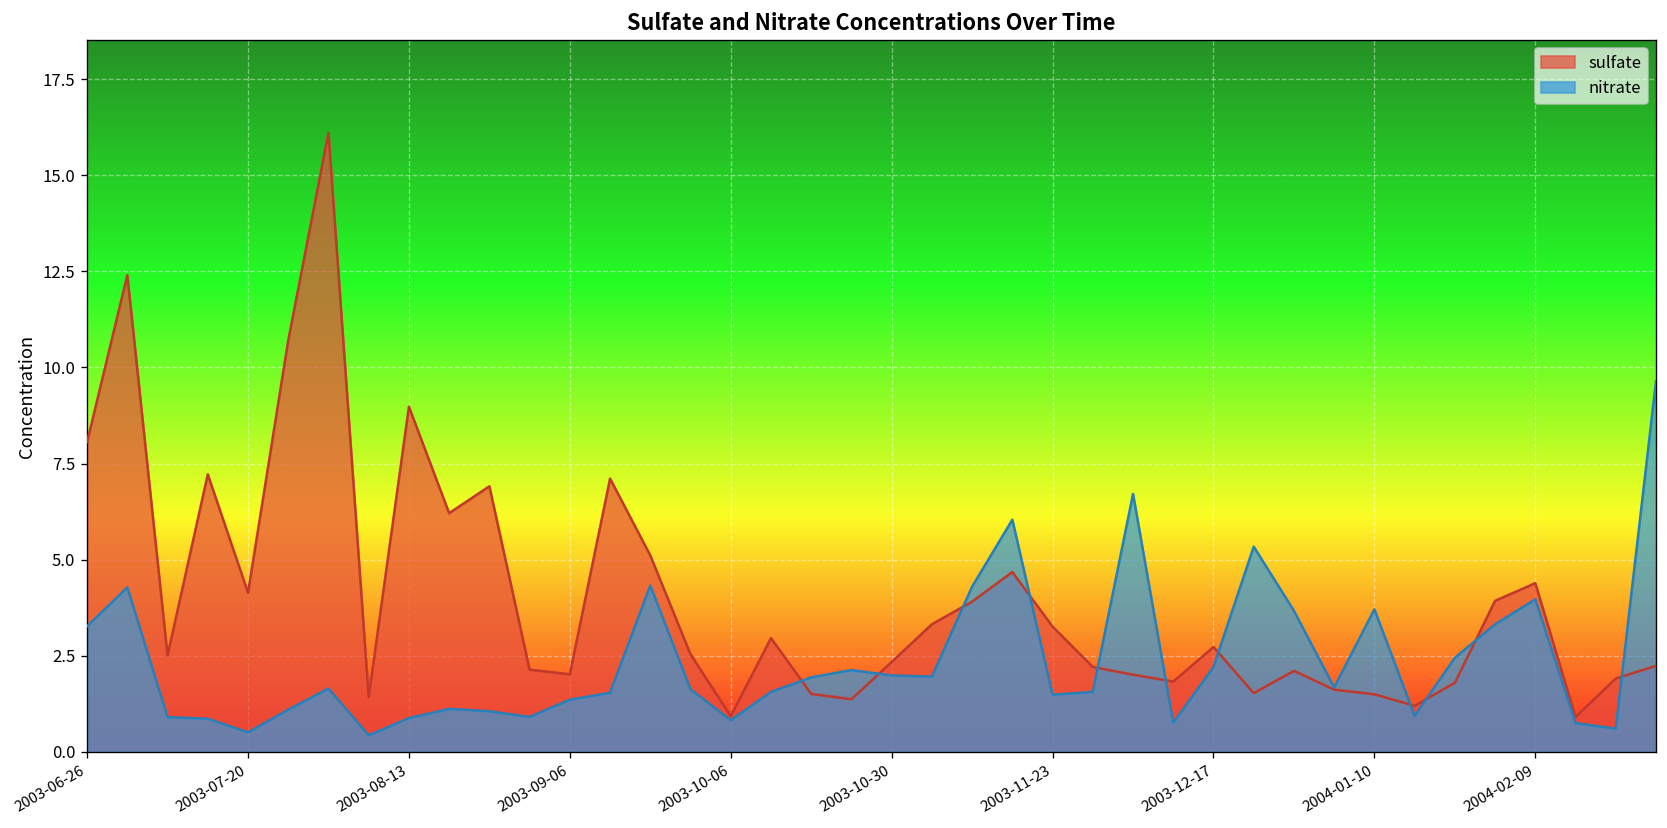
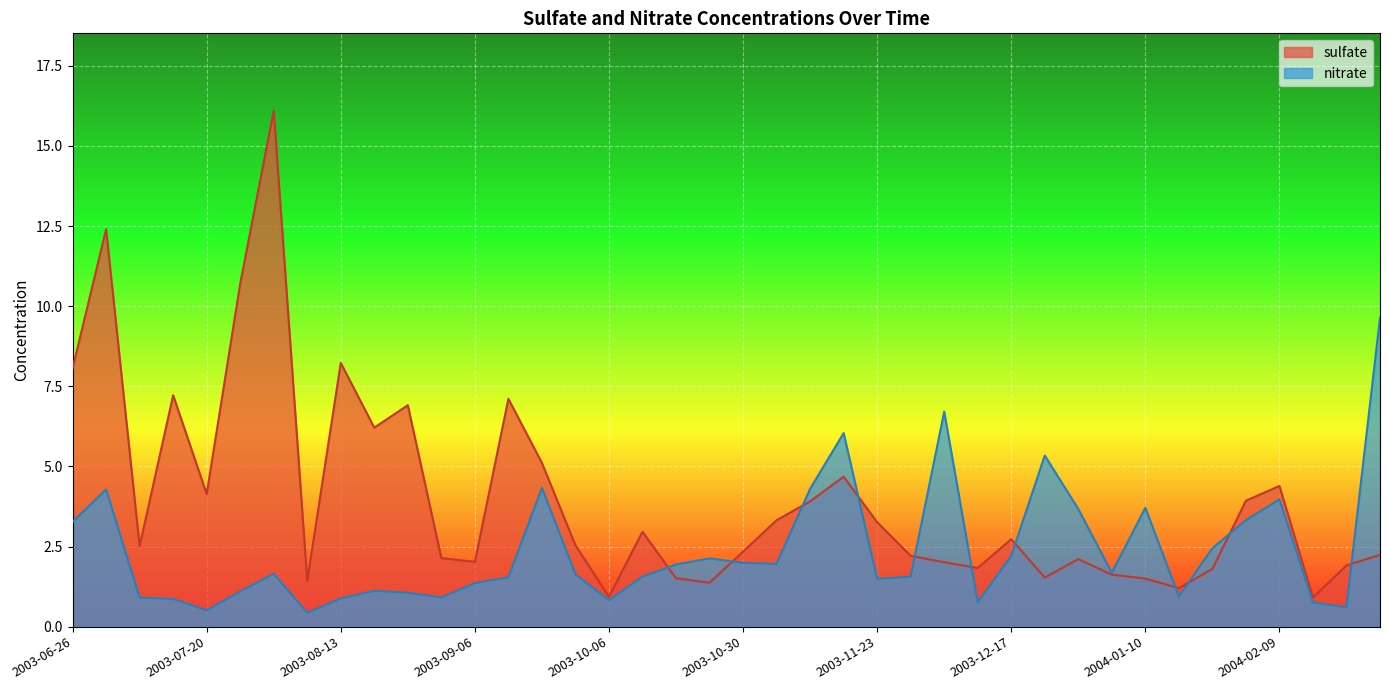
sulfate, 2003-08-13: 9.0 -> 8.2
